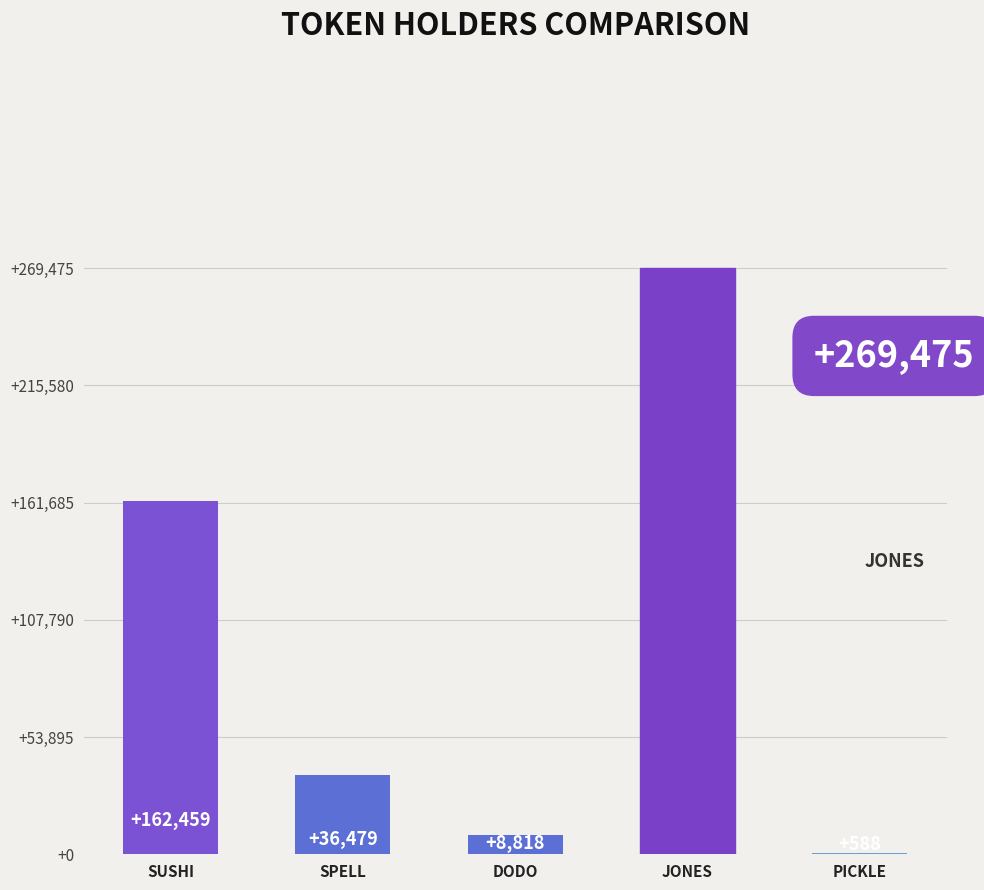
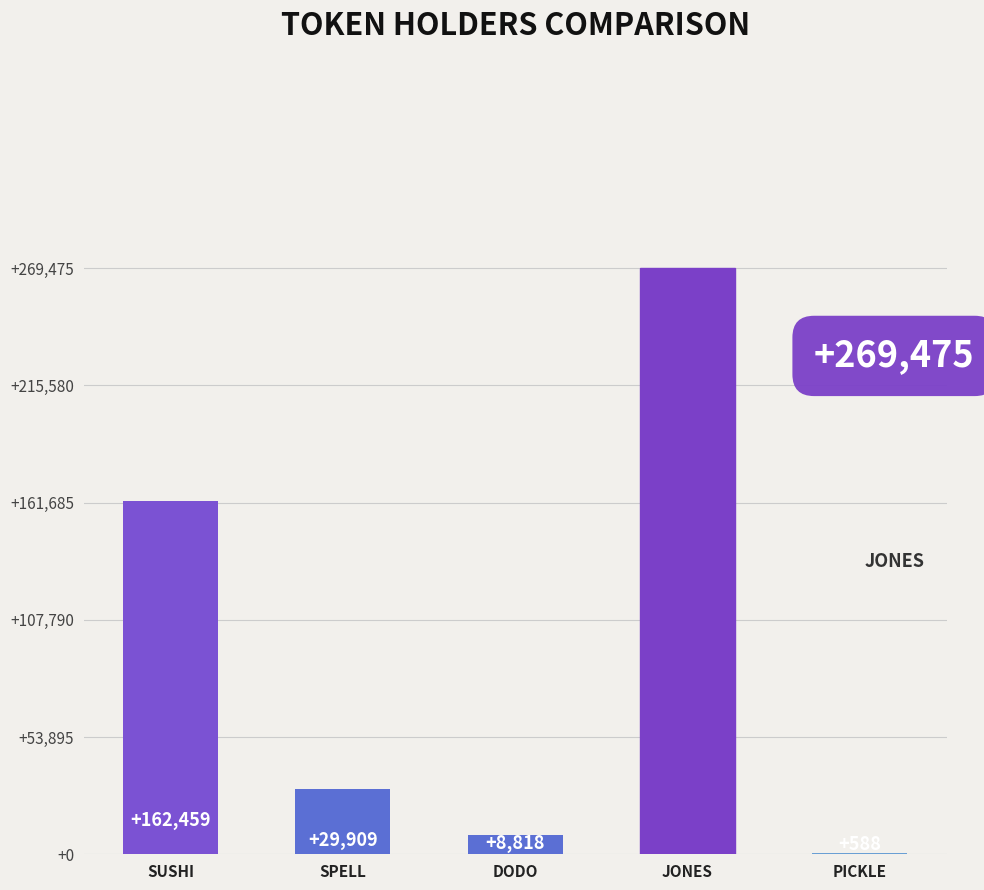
SPELL: +36,479 -> +29,909
